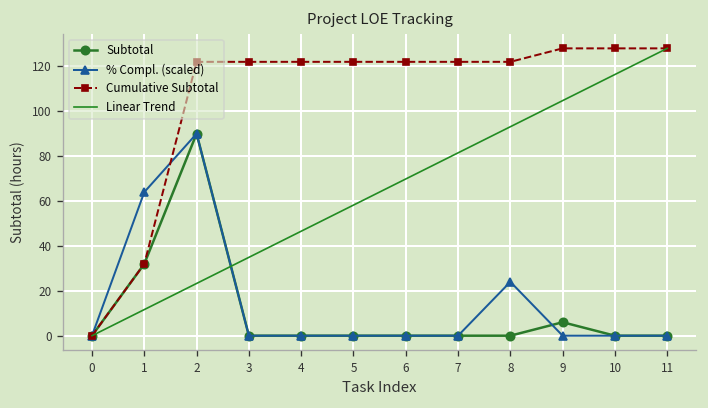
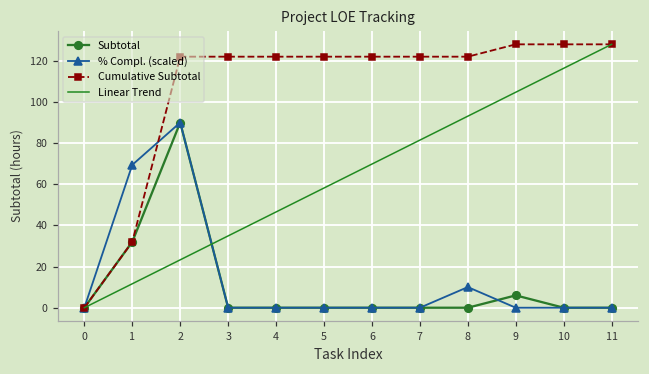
% Compl. (scaled), 1: 64 -> 69
% Compl. (scaled), 8: 24 -> 10
